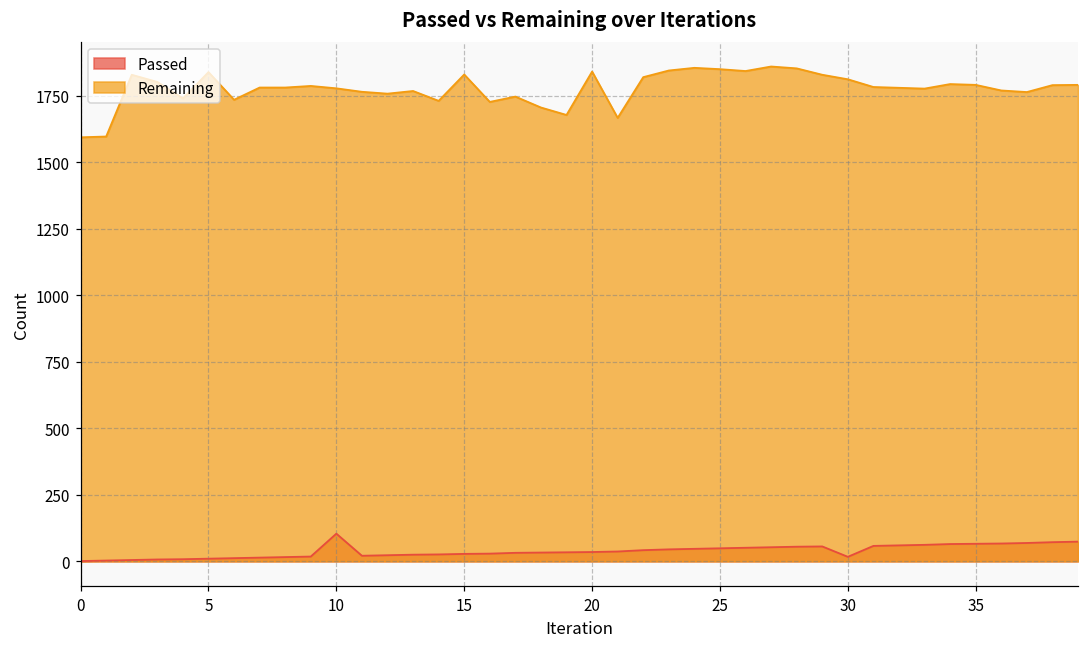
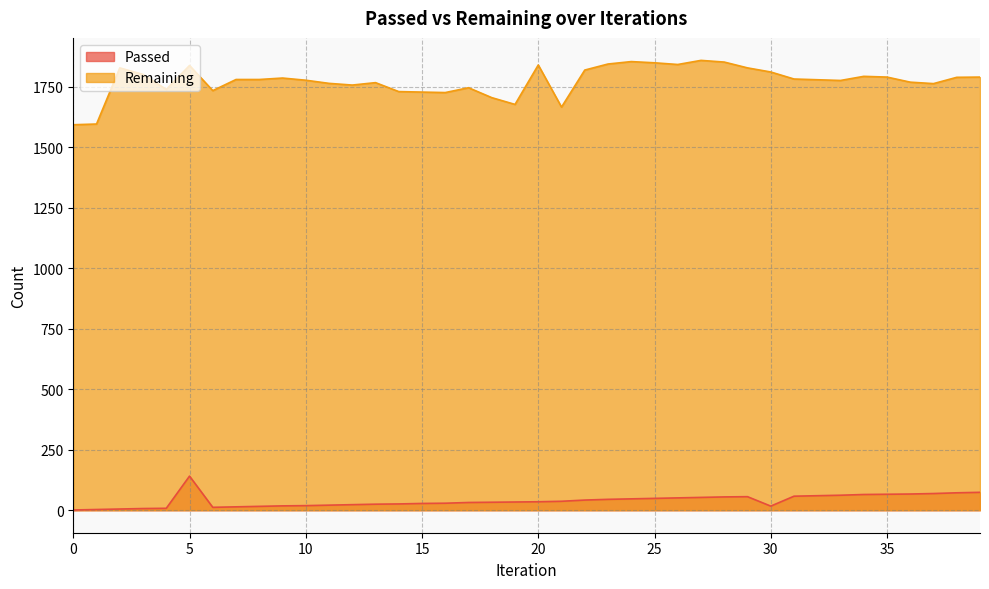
Passed, 5: 10 -> 140
Passed, 10: 100 -> 20
Remaining, 15: 1830 -> 1730
